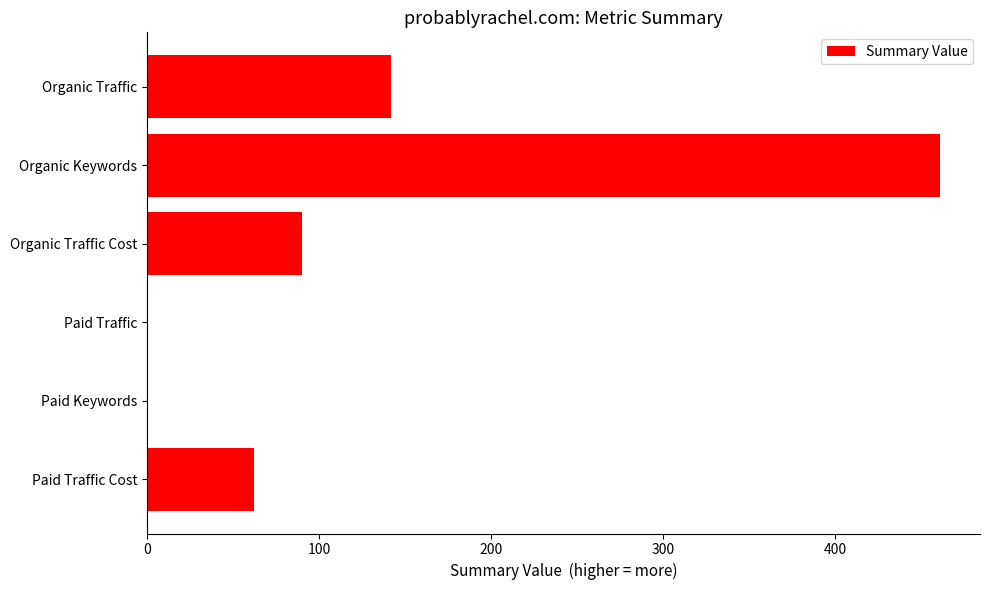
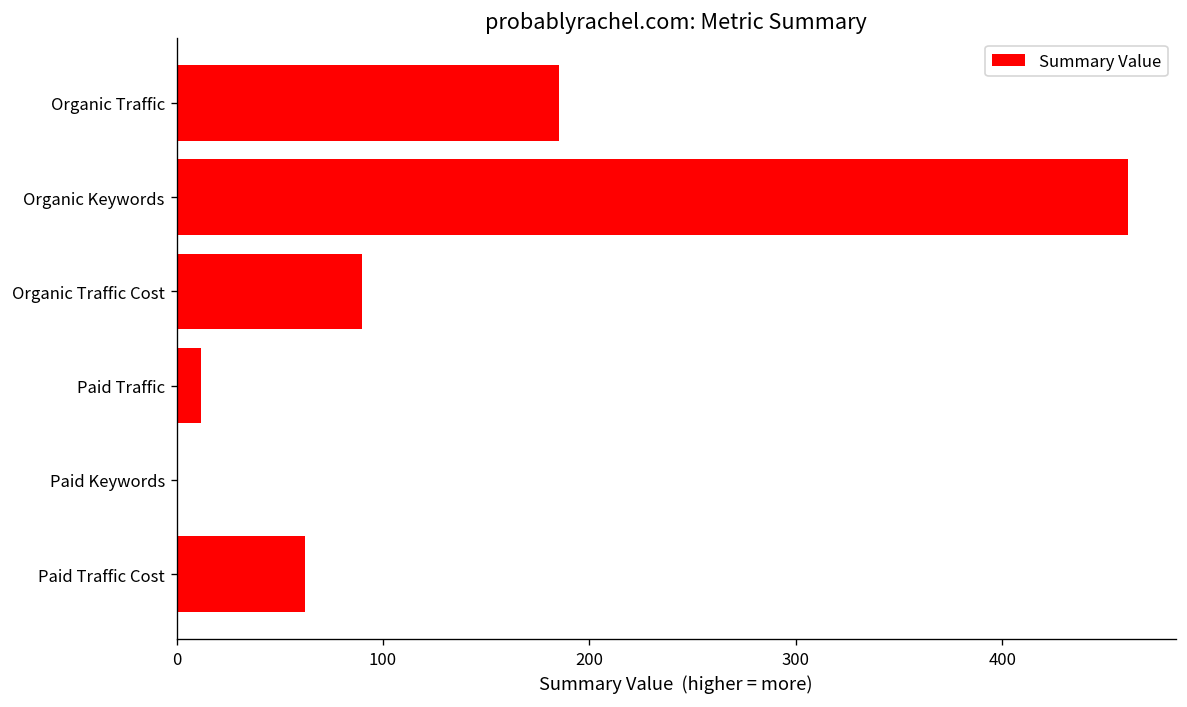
Organic Traffic: 142 -> 185
Paid Traffic: 0 -> 12
